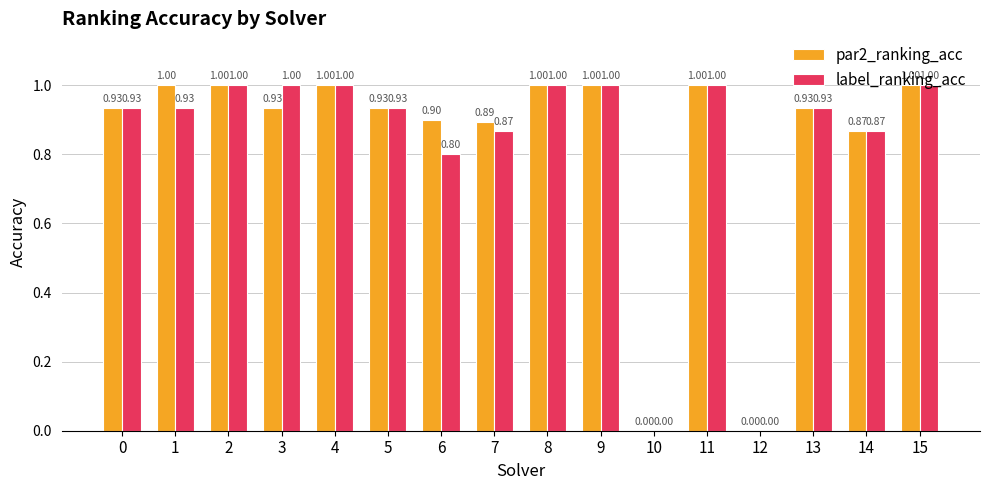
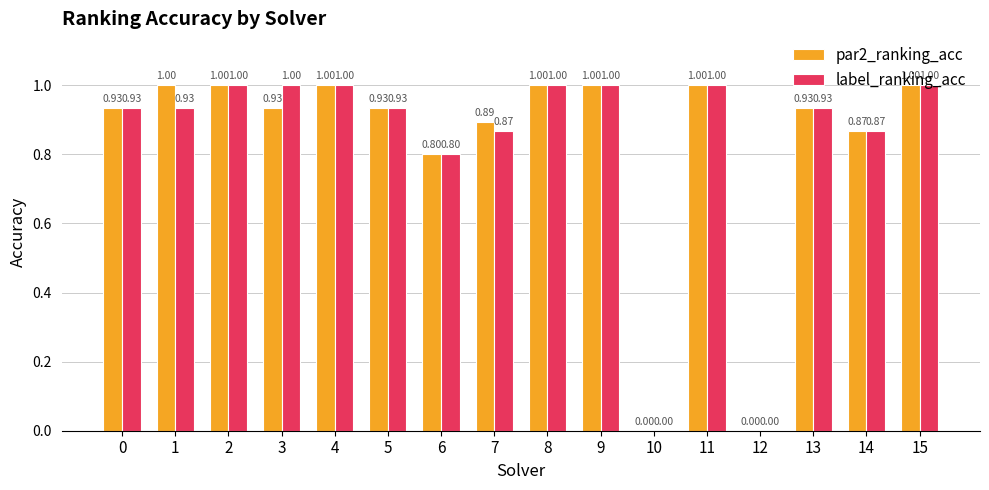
par2_ranking_acc, 6: 0.90 -> 0.80
